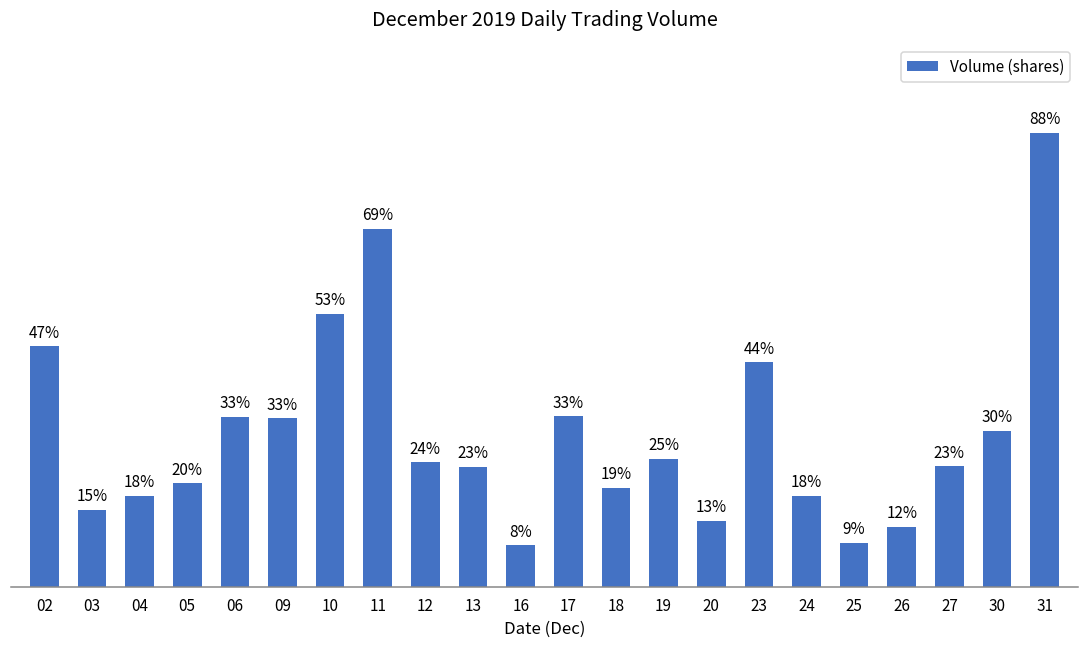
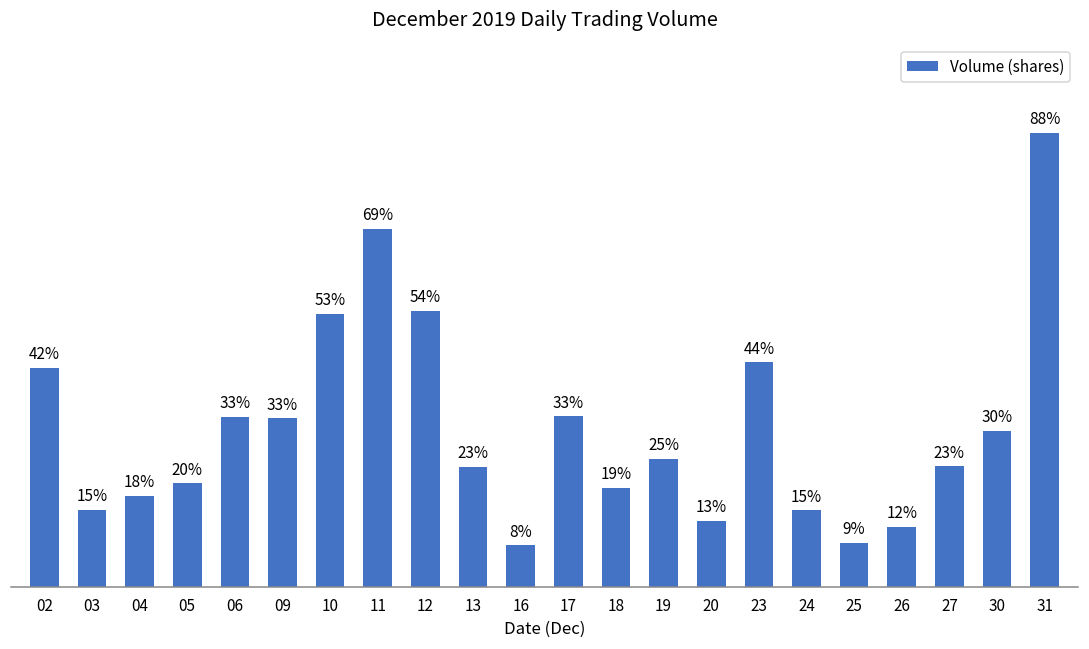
02: 47% -> 42%
12: 24% -> 54%
24: 18% -> 15%
